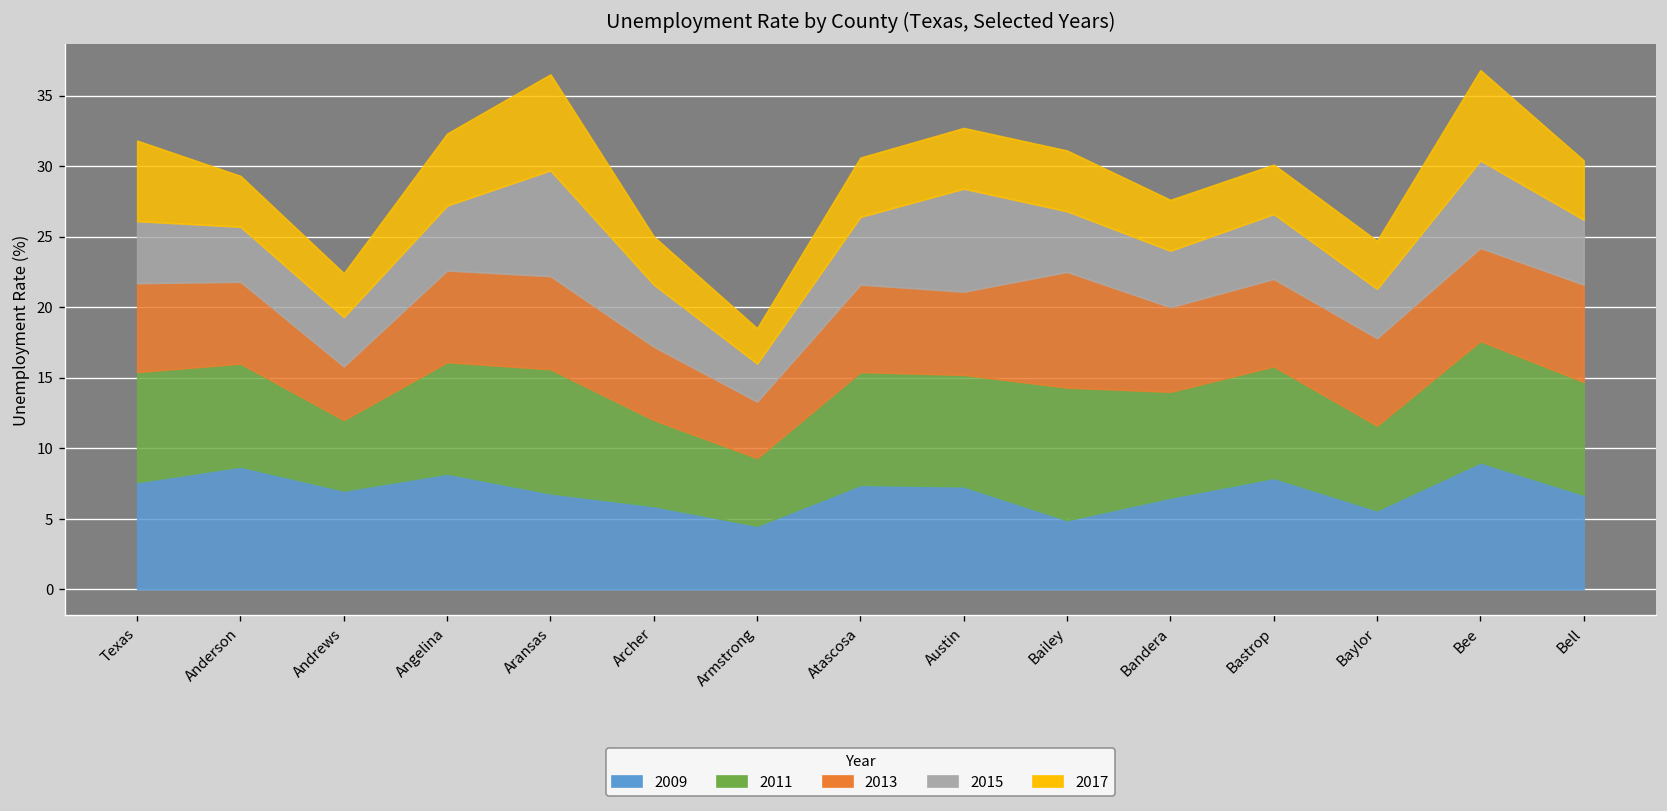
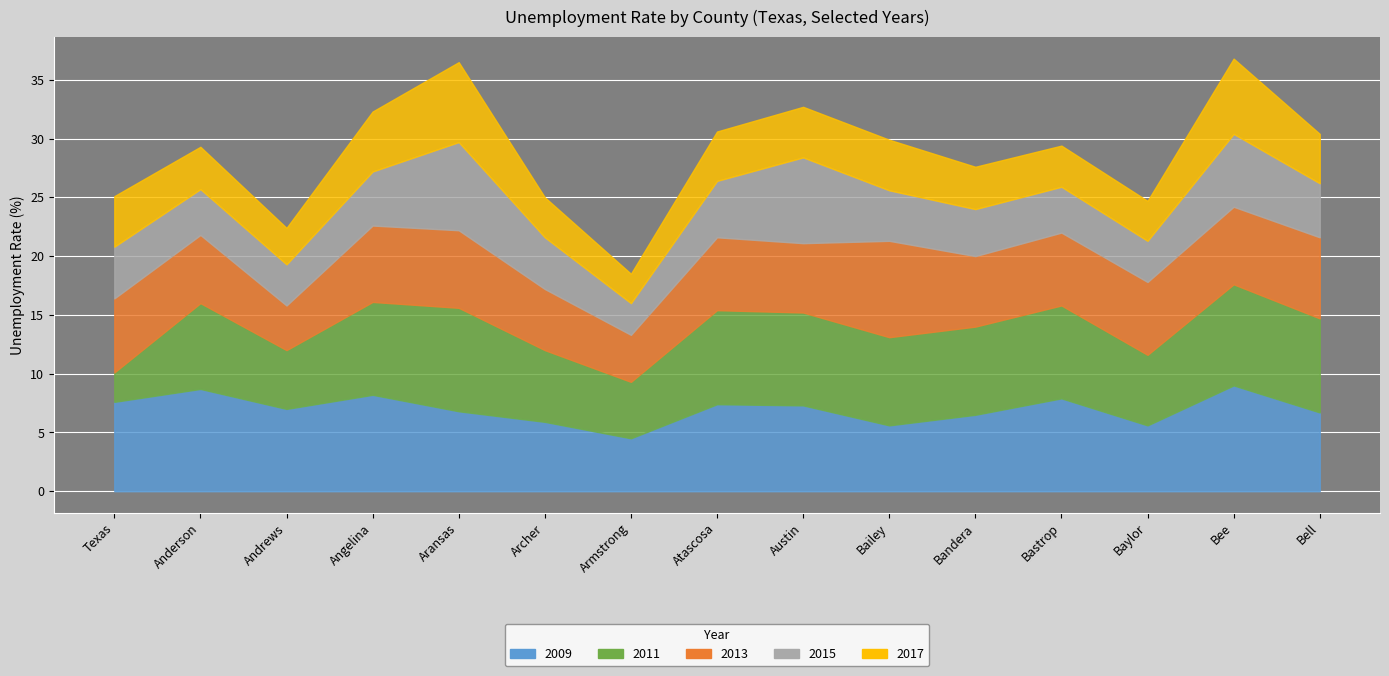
2011, Texas: 7.8 -> 2.5
2017, Texas: 5.7 -> 4.3
2009, Bailey: 4.9 -> 5.6
2011, Bailey: 9.4 -> 7.5
2015, Bastrop: 4.6 -> 3.9
